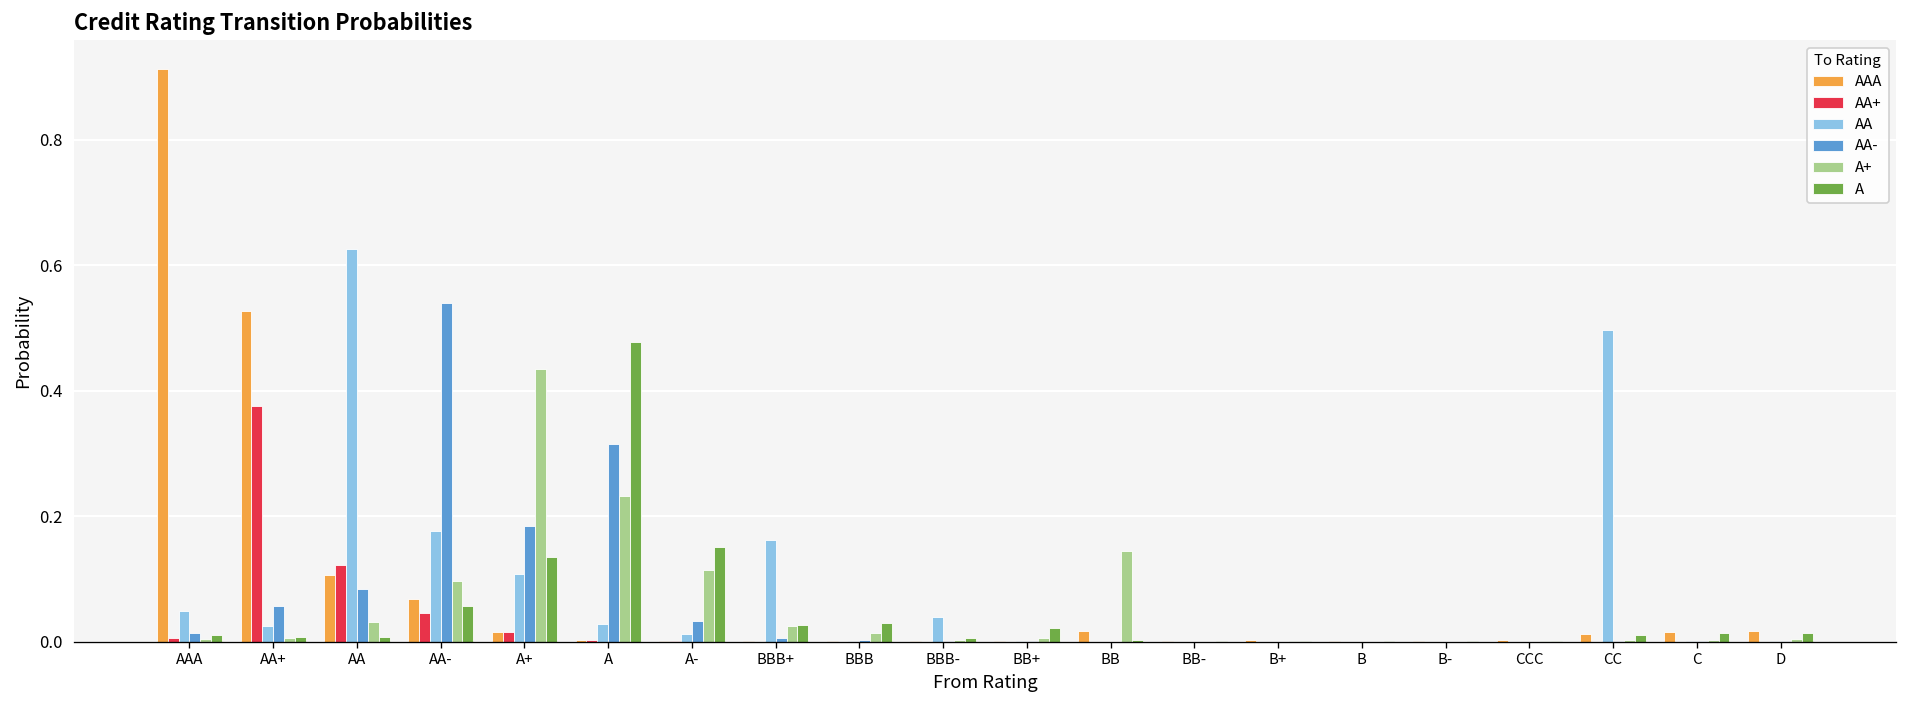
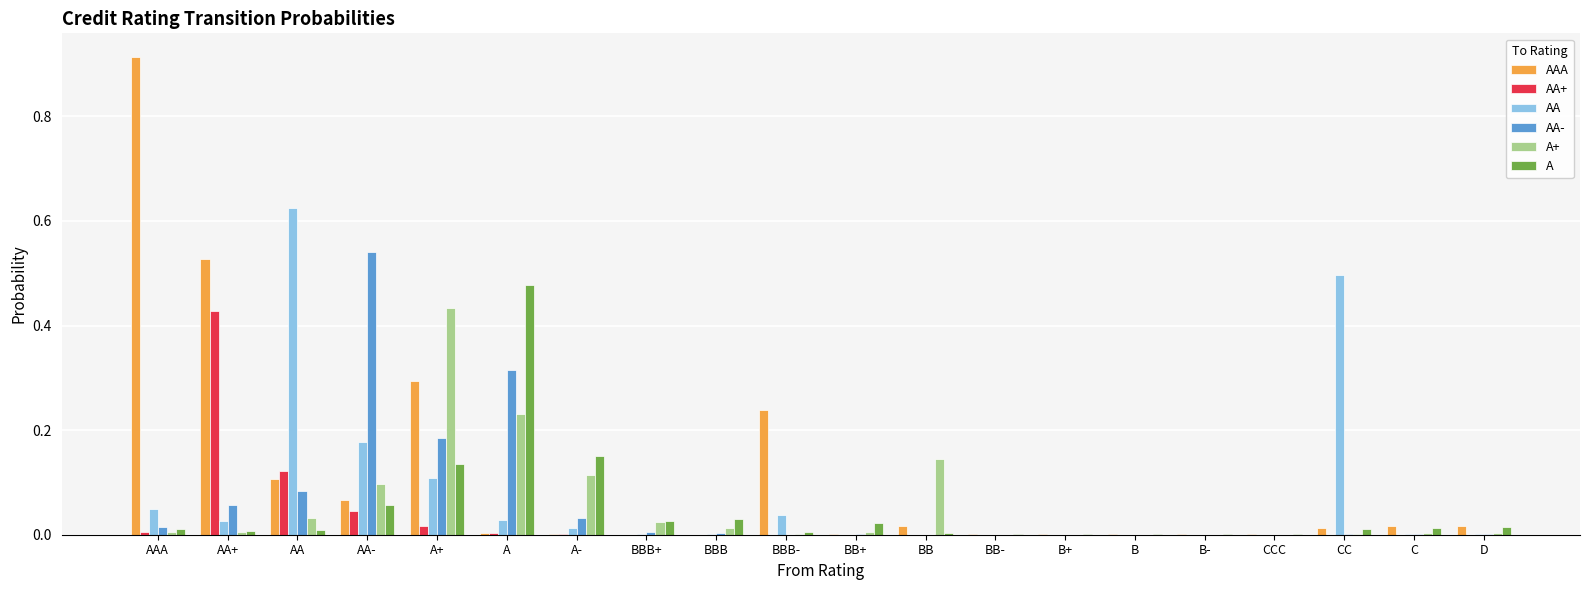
AA+, AA+: 0.38 -> 0.43
AAA, A+: 0.02 -> 0.29
AA, BBB+: 0.16 -> 0.00
AAA, BBB-: 0.00 -> 0.24
